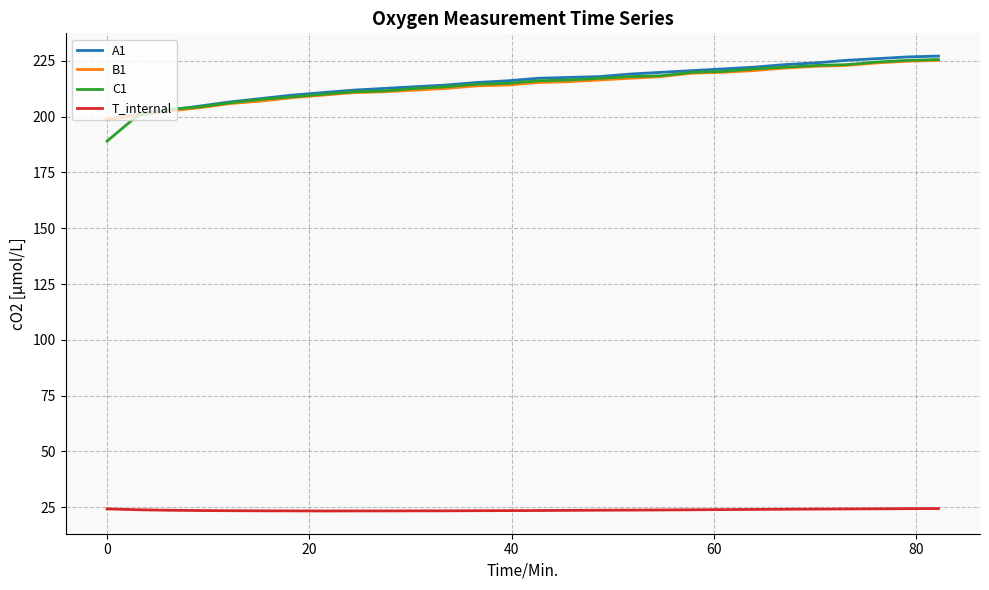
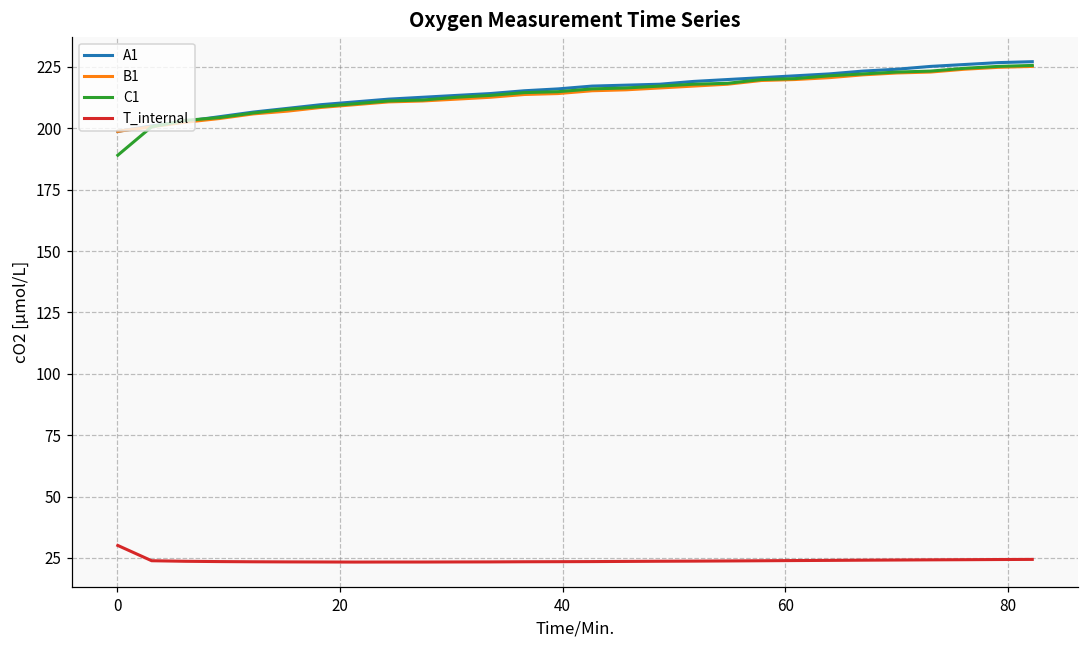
T_internal, 0: 24 -> 30
